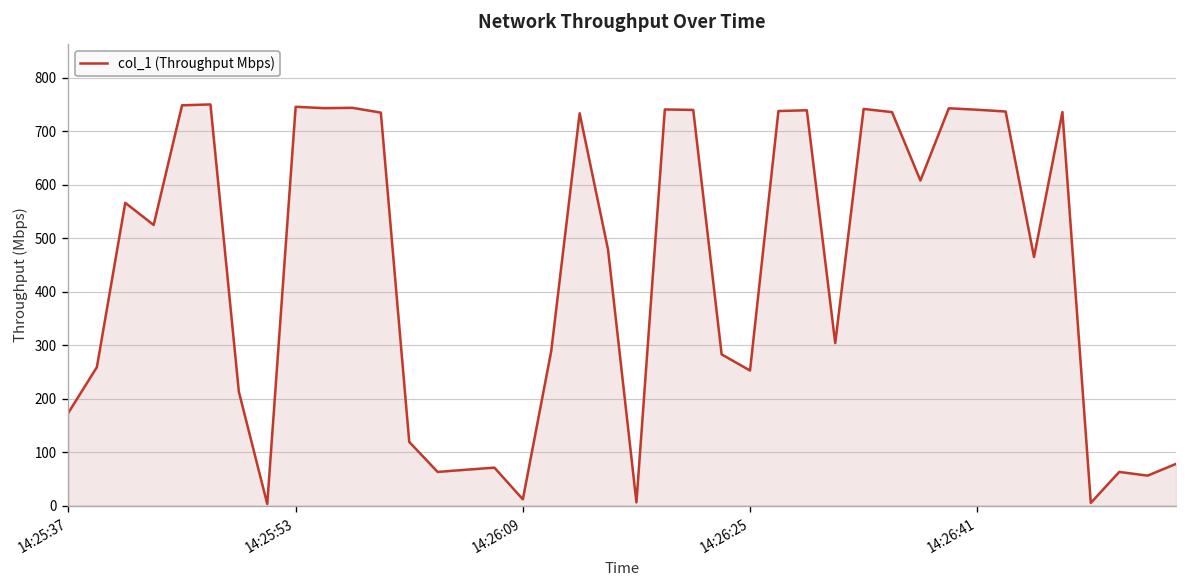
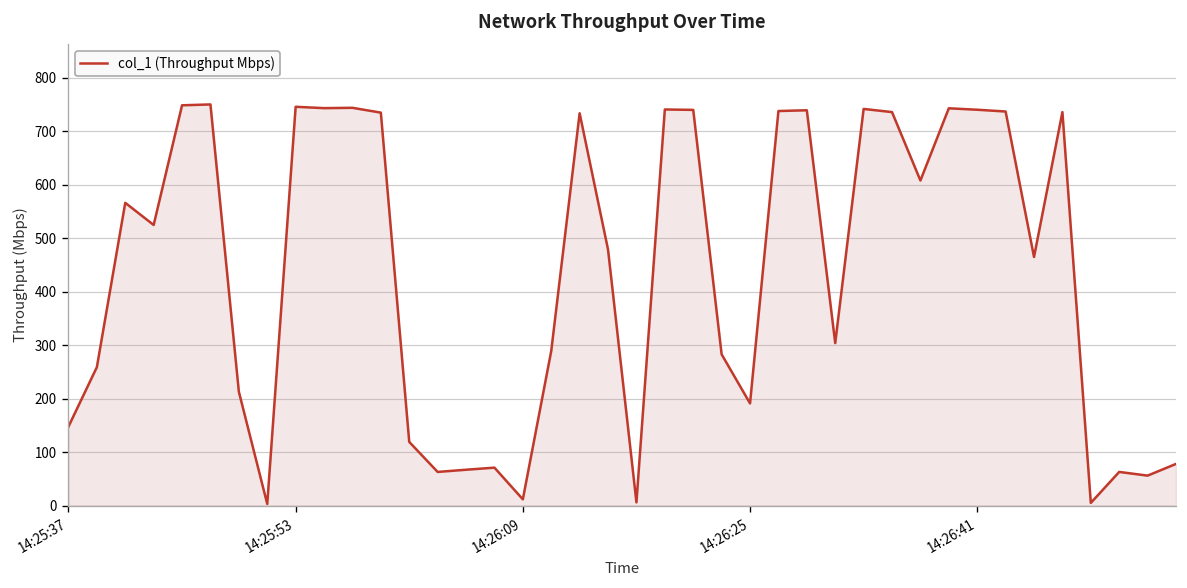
14:25:37: 170 -> 150
14:26:25: 250 -> 190
